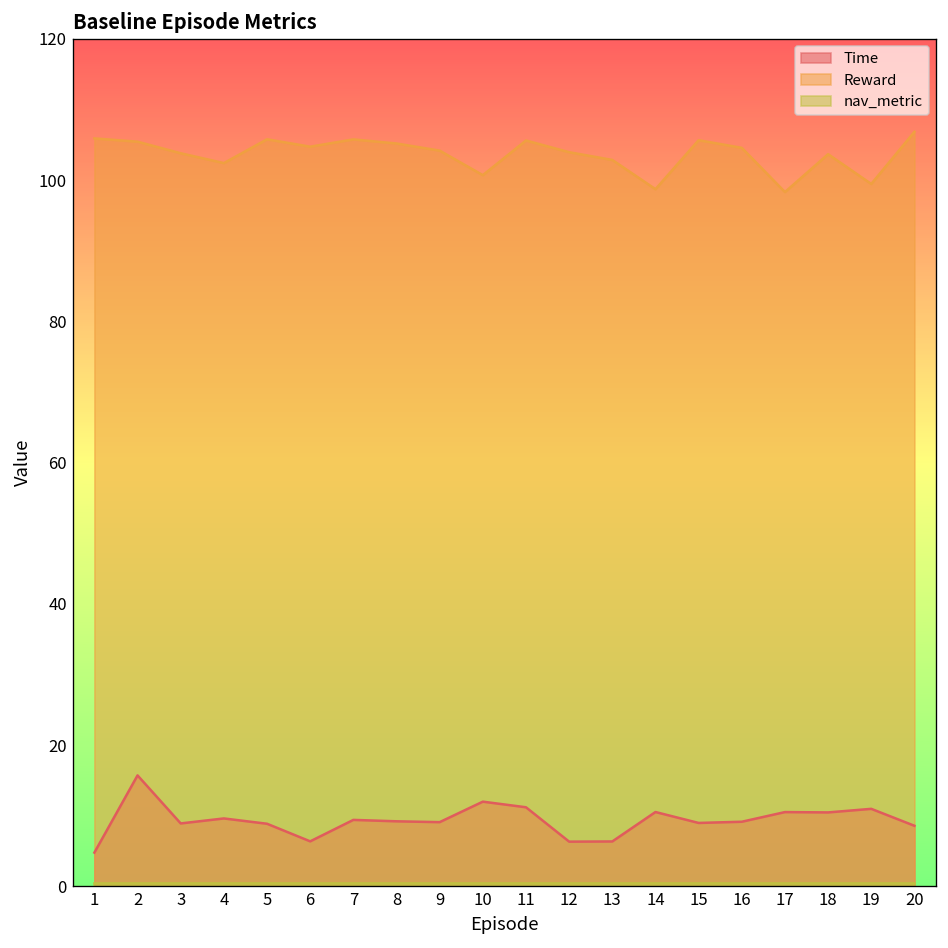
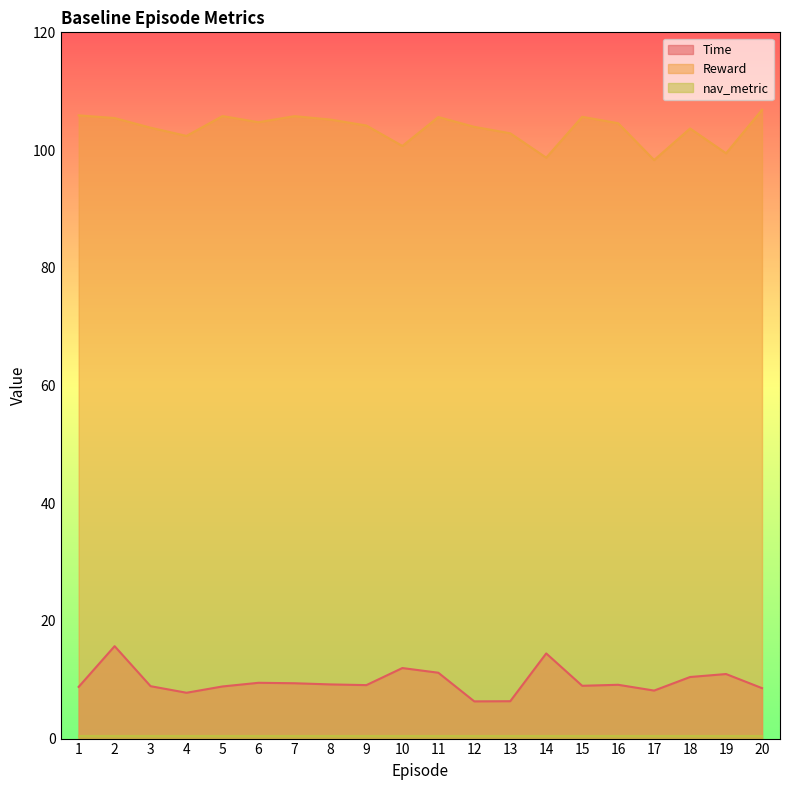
Time, 1: 5 -> 9
Time, 4: 10 -> 8
Time, 6: 6 -> 9
Time, 14: 11 -> 14
Time, 17: 11 -> 8
